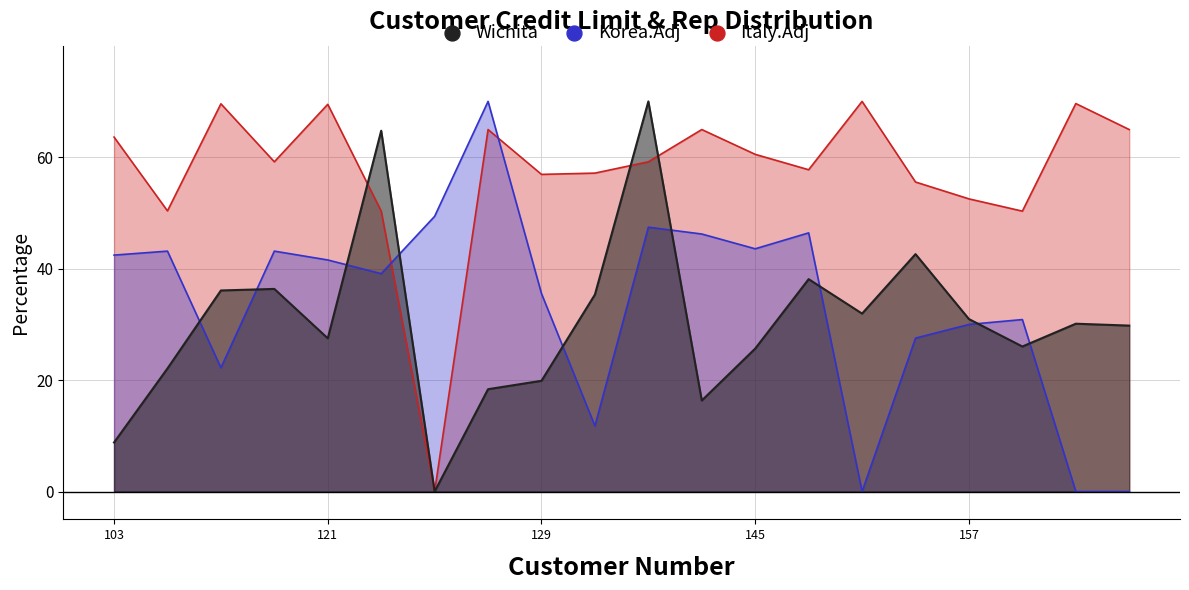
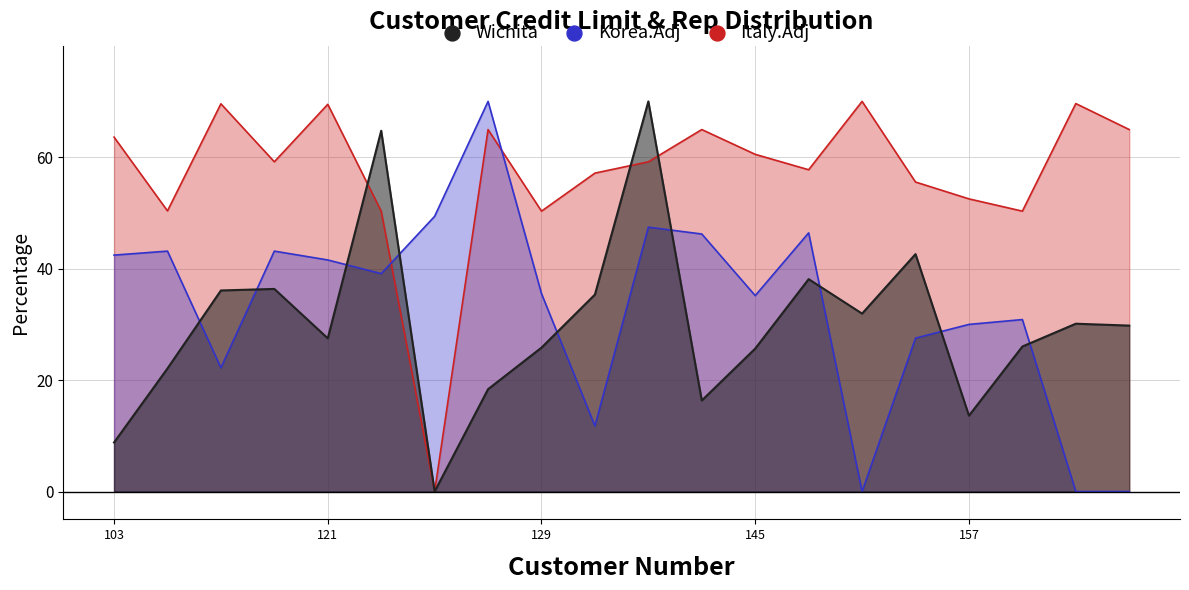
Italy.Adj, 129: 57 -> 50
Wichita, 129: 20 -> 26
Korea.Adj, 145: 44 -> 35
Wichita, 157: 31 -> 14
